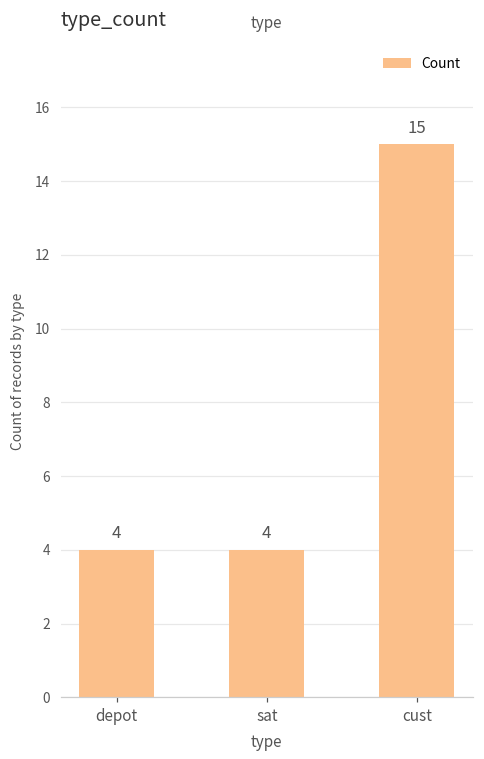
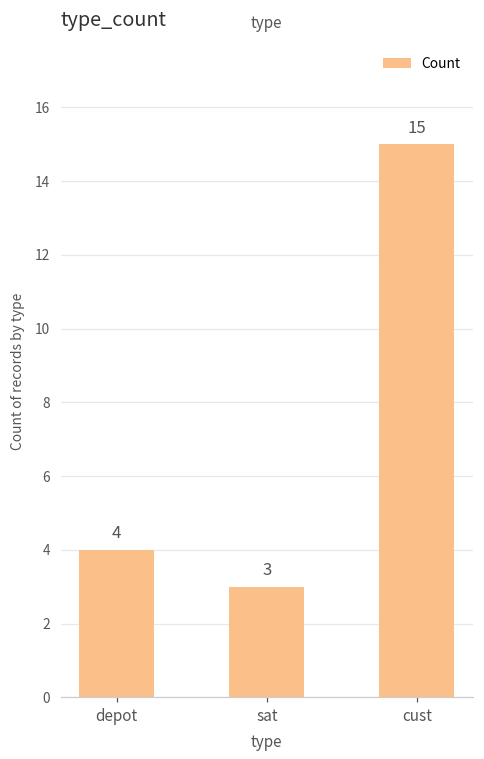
sat: 4 -> 3
